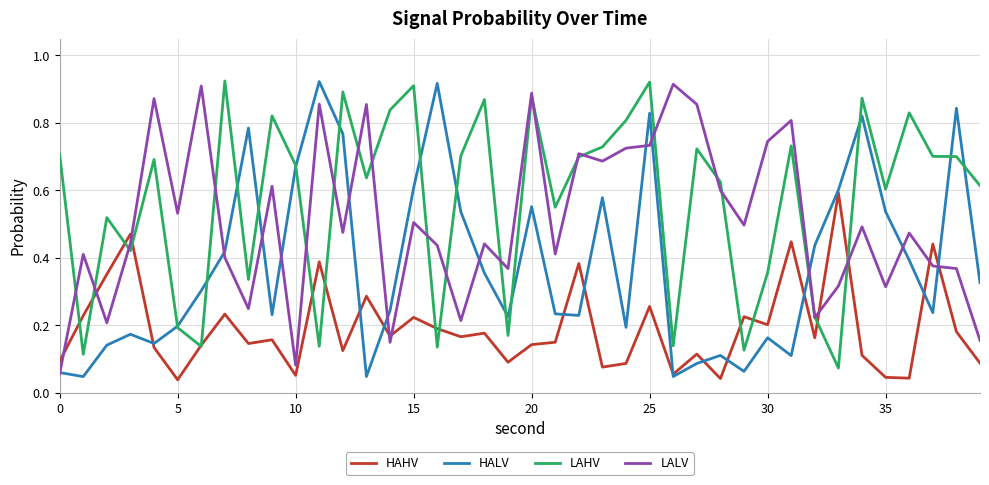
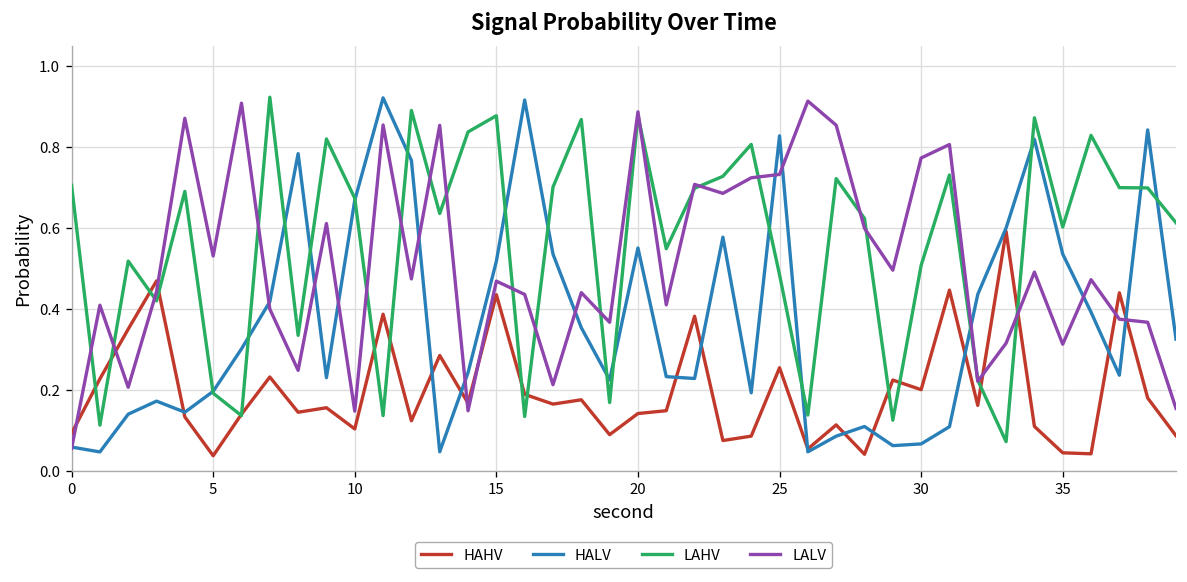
HAHV, 10: 0.05 -> 0.10
LALV, 10: 0.08 -> 0.15
HAHV, 15: 0.22 -> 0.44
HALV, 15: 0.61 -> 0.52
LAHV, 15: 0.91 -> 0.88
LALV, 15: 0.50 -> 0.47
LAHV, 25: 0.92 -> 0.49
HALV, 30: 0.16 -> 0.07
LAHV, 30: 0.36 -> 0.51
LALV, 30: 0.75 -> 0.77
